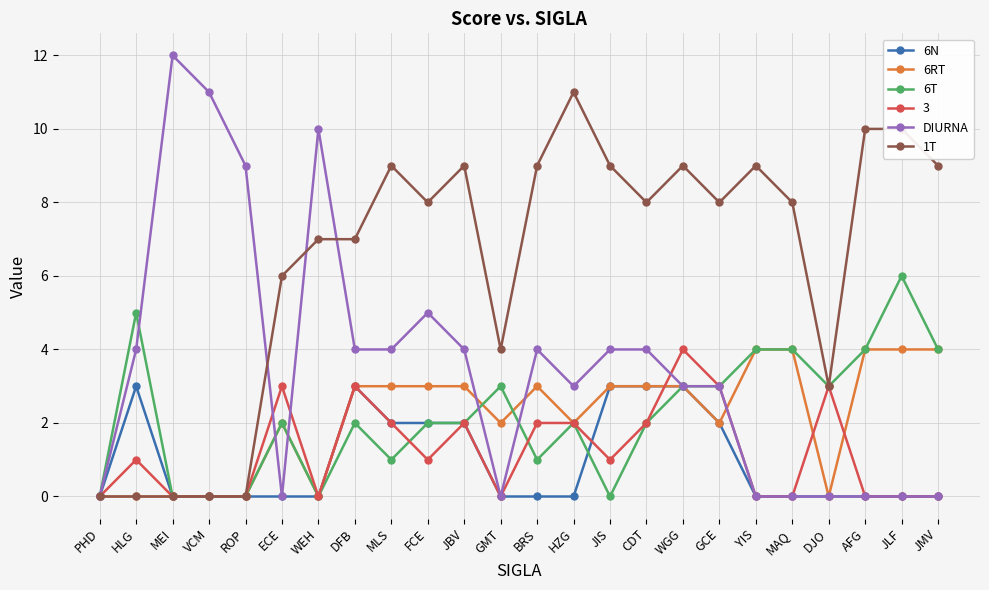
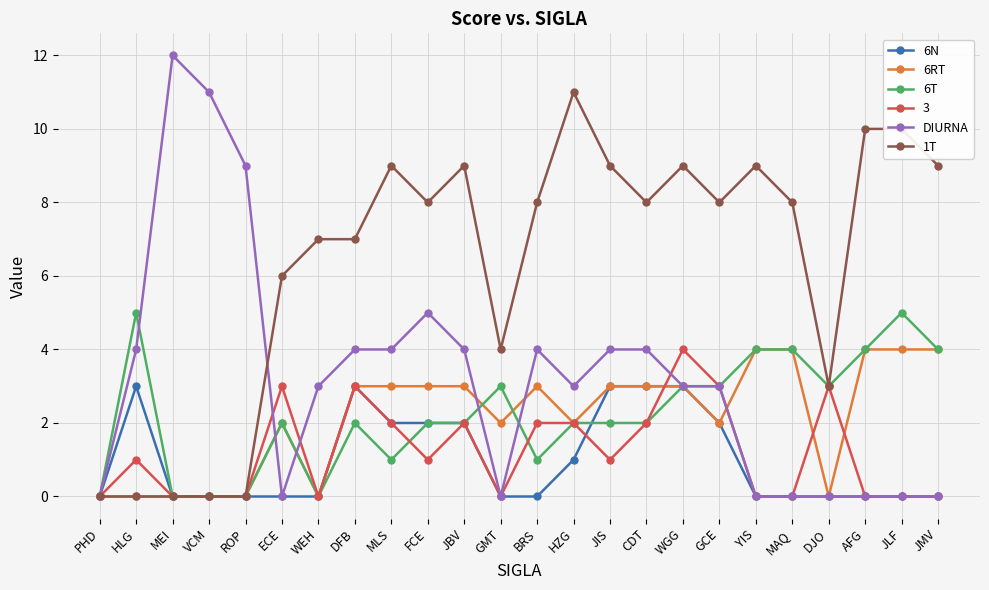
DIURNA, WEH: 10 -> 3
1T, BRS: 9 -> 8
6N, HZG: 0 -> 1
6T, JIS: 0 -> 2
6T, JLF: 6 -> 5
